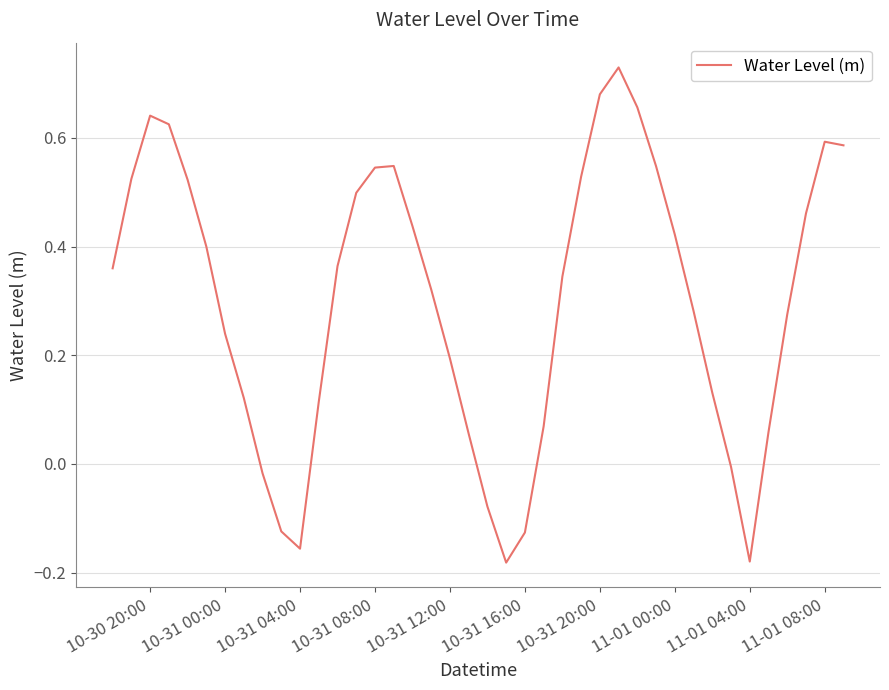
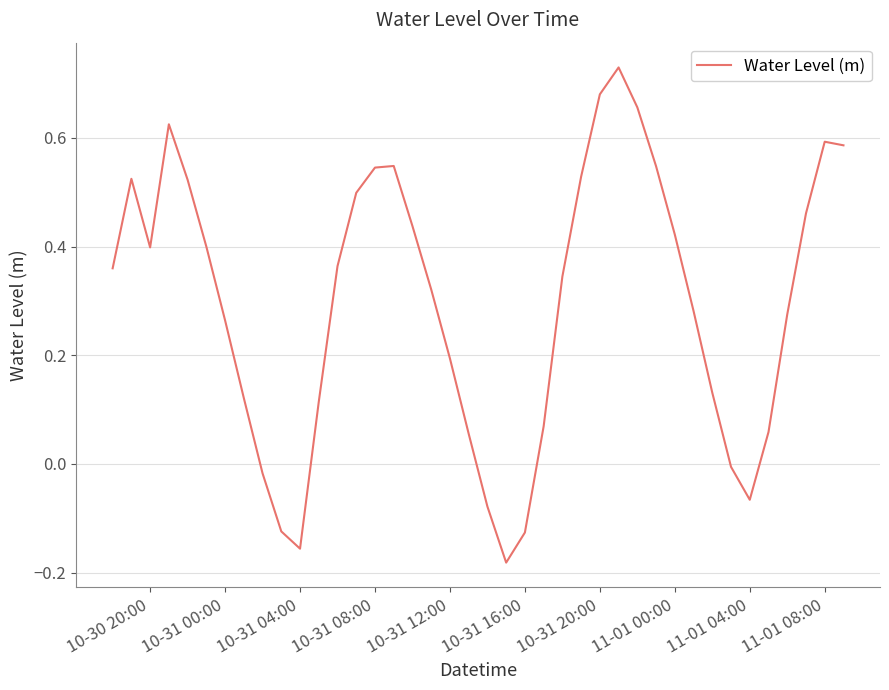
10-30 20:00: 0.64 -> 0.40
10-31 00:00: 0.24 -> 0.26
11-01 04:00: -0.18 -> -0.07
